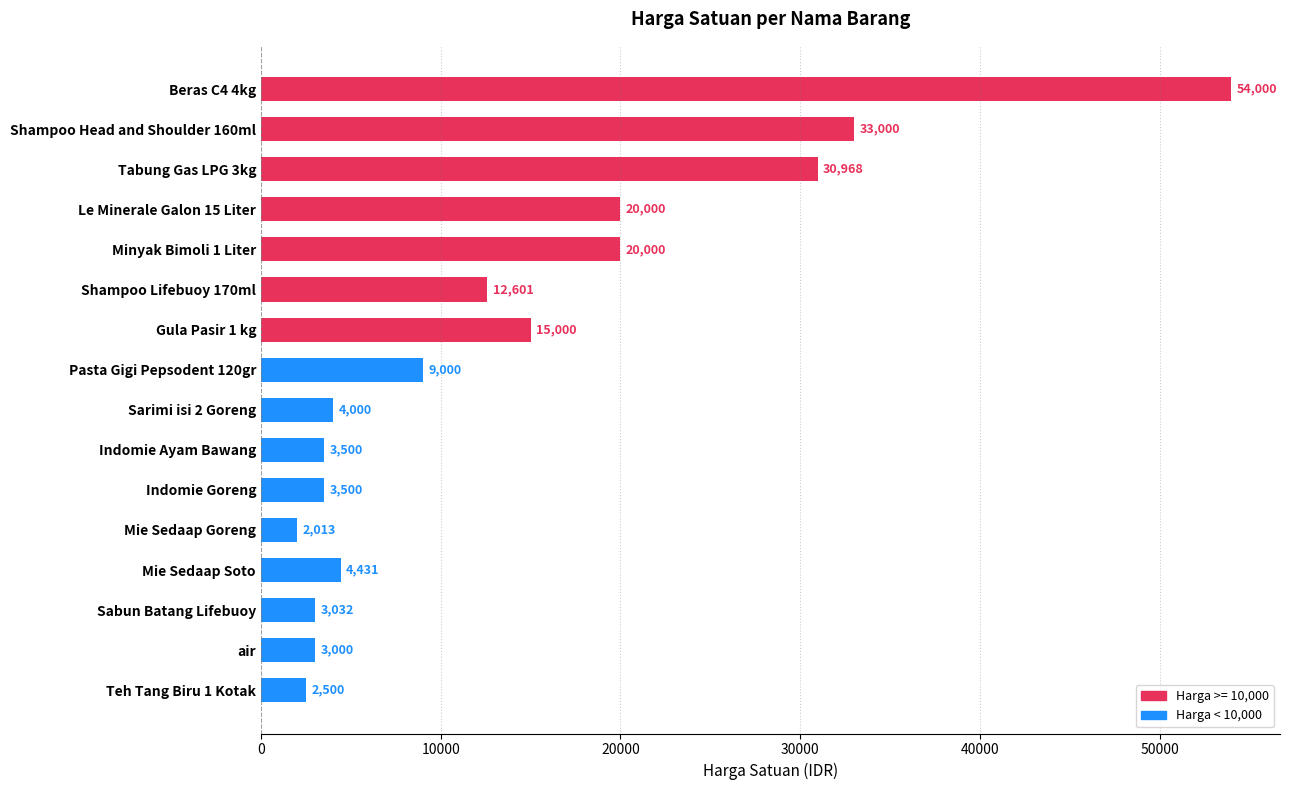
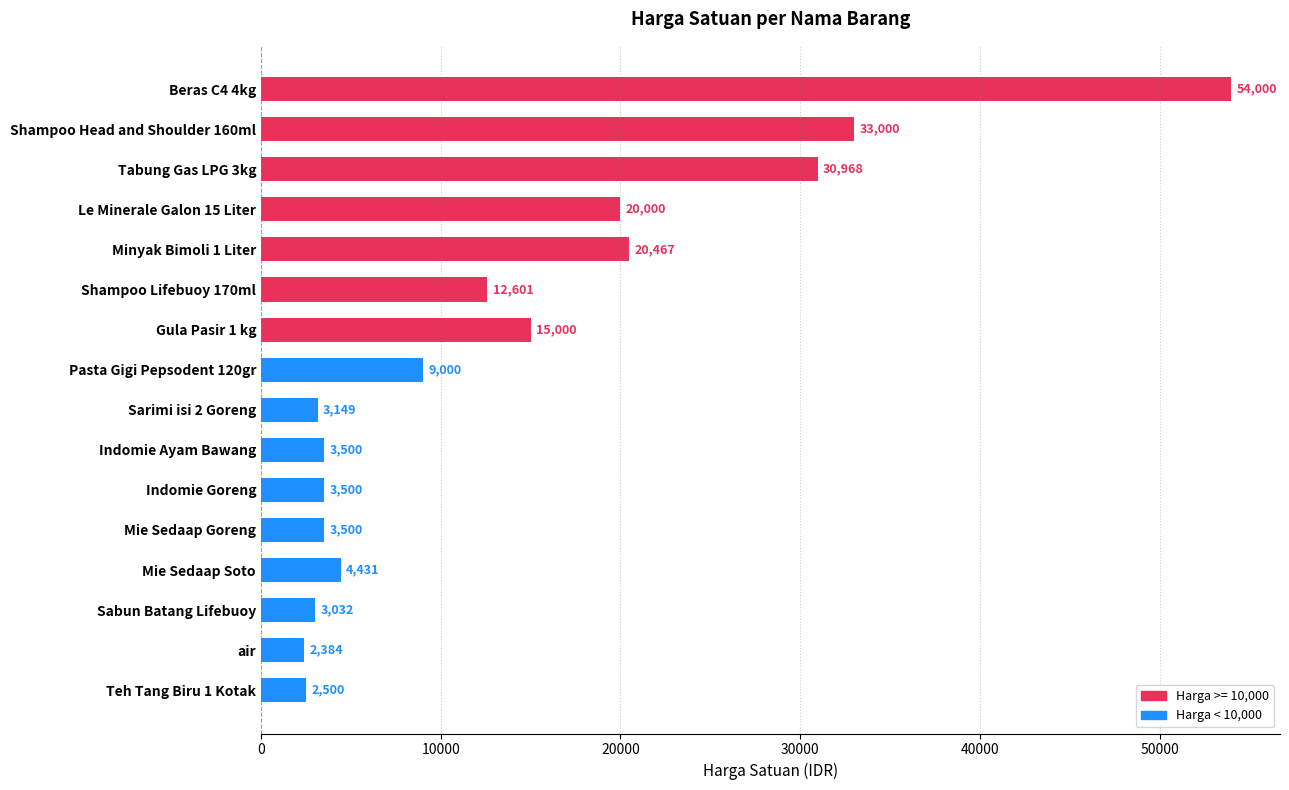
Minyak Bimoli 1 Liter: 20,000 -> 20,467
Sarimi isi 2 Goreng: 4,000 -> 3,149
Mie Sedaap Goreng: 2,013 -> 3,500
air: 3,000 -> 2,384
